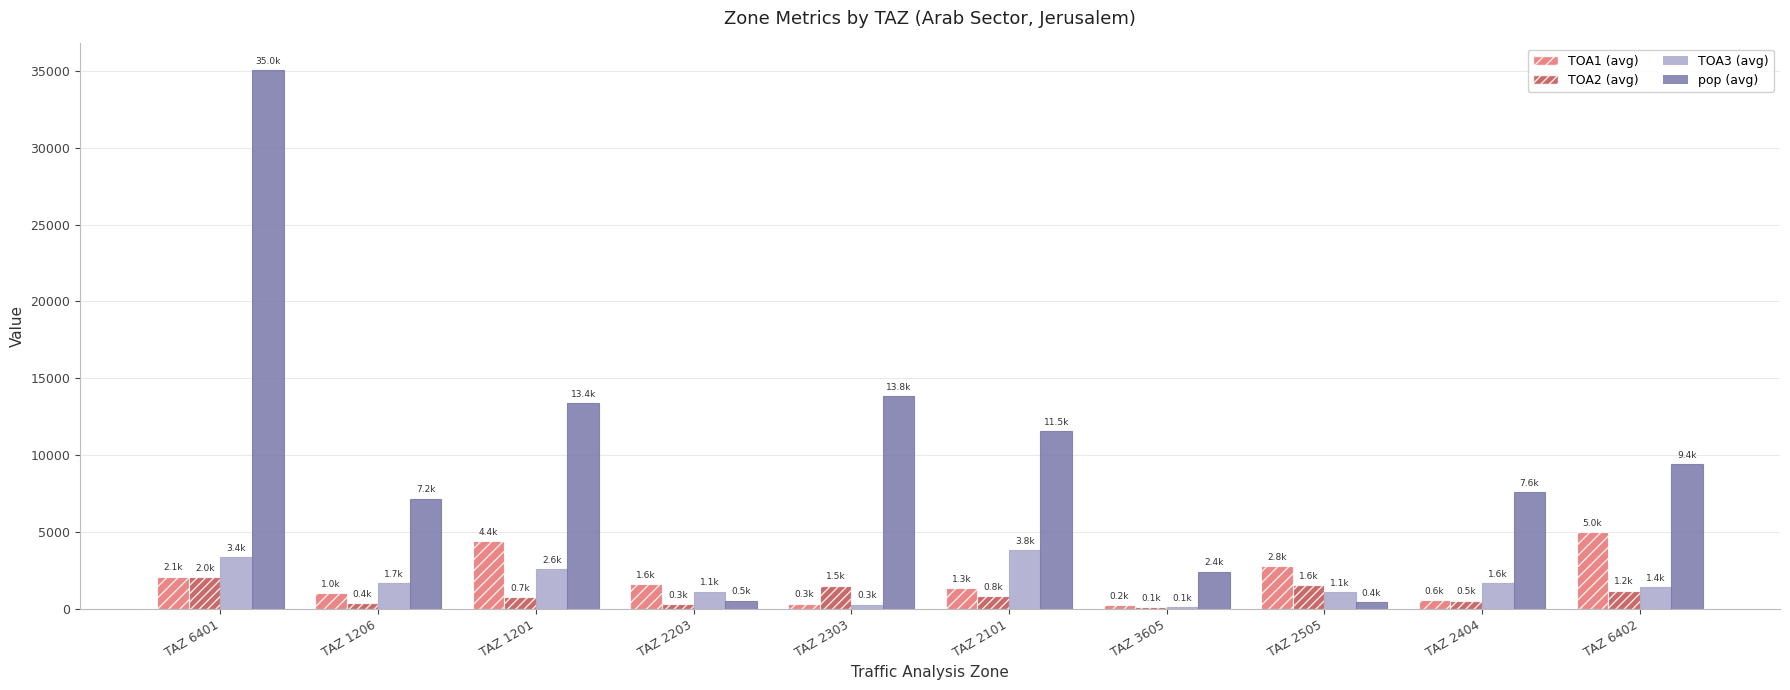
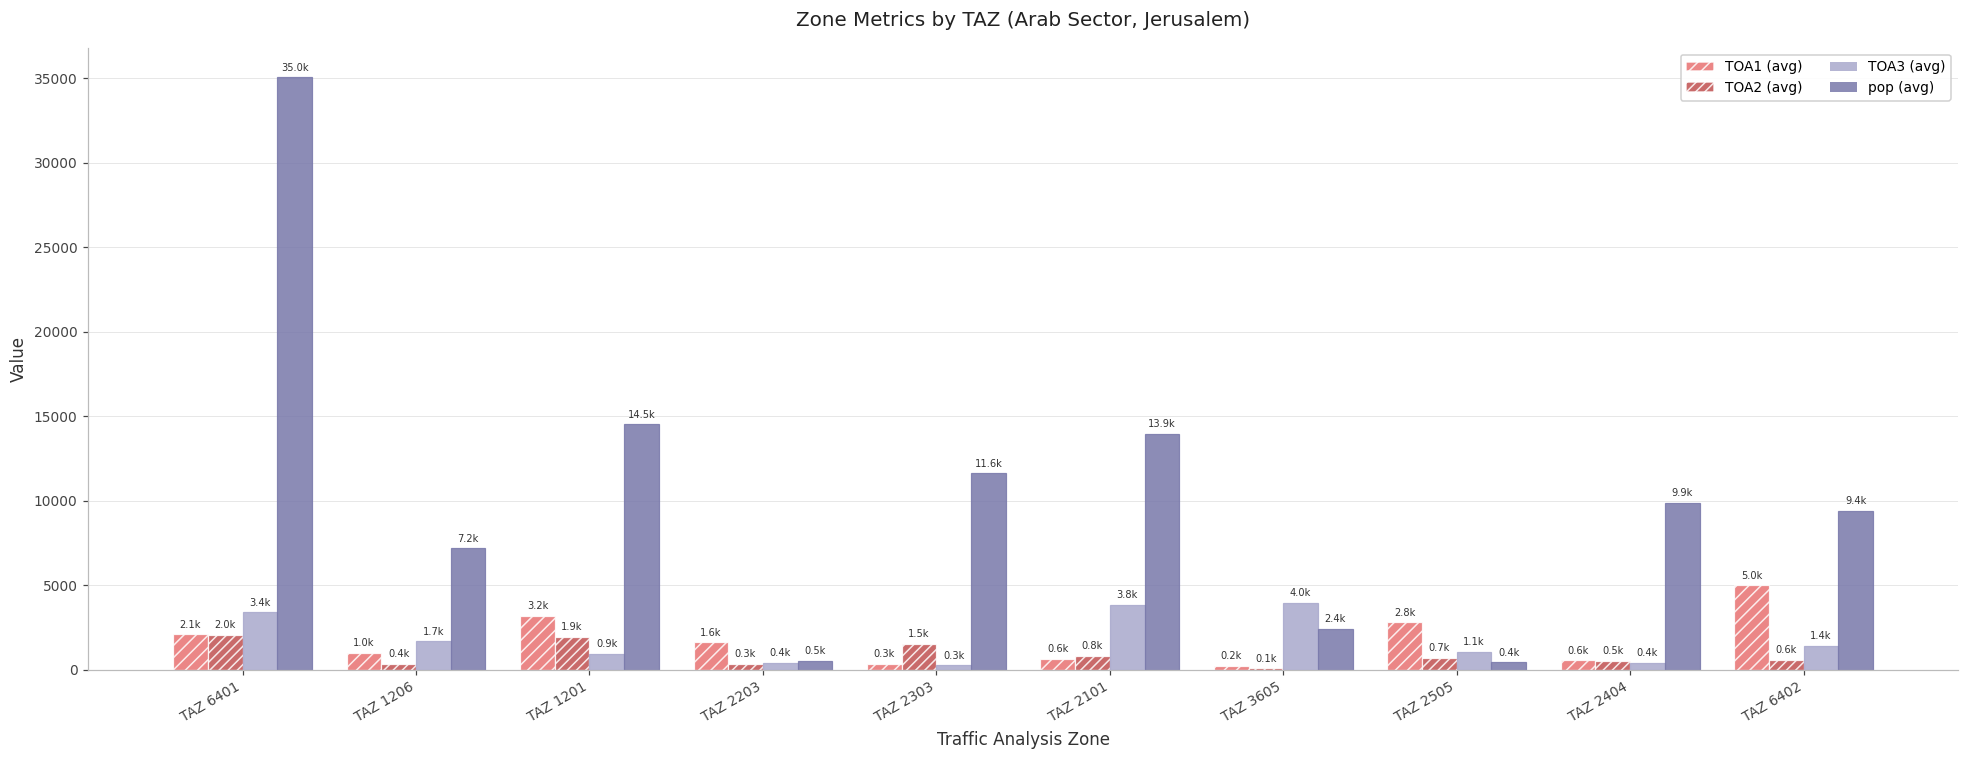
TOA1 (avg), TAZ 1201: 4.4k -> 3.2k
TOA2 (avg), TAZ 1201: 0.7k -> 1.9k
TOA3 (avg), TAZ 1201: 2.6k -> 0.9k
pop (avg), TAZ 1201: 13.4k -> 14.5k
TOA3 (avg), TAZ 2203: 1.1k -> 0.4k
pop (avg), TAZ 2303: 13.8k -> 11.6k
TOA1 (avg), TAZ 2101: 1.3k -> 0.6k
pop (avg), TAZ 2101: 11.5k -> 13.9k
TOA3 (avg), TAZ 3605: 0.1k -> 4.0k
TOA2 (avg), TAZ 2505: 1.6k -> 0.7k
TOA3 (avg), TAZ 2404: 1.6k -> 0.4k
pop (avg), TAZ 2404: 7.6k -> 9.9k
TOA2 (avg), TAZ 6402: 1.2k -> 0.6k
